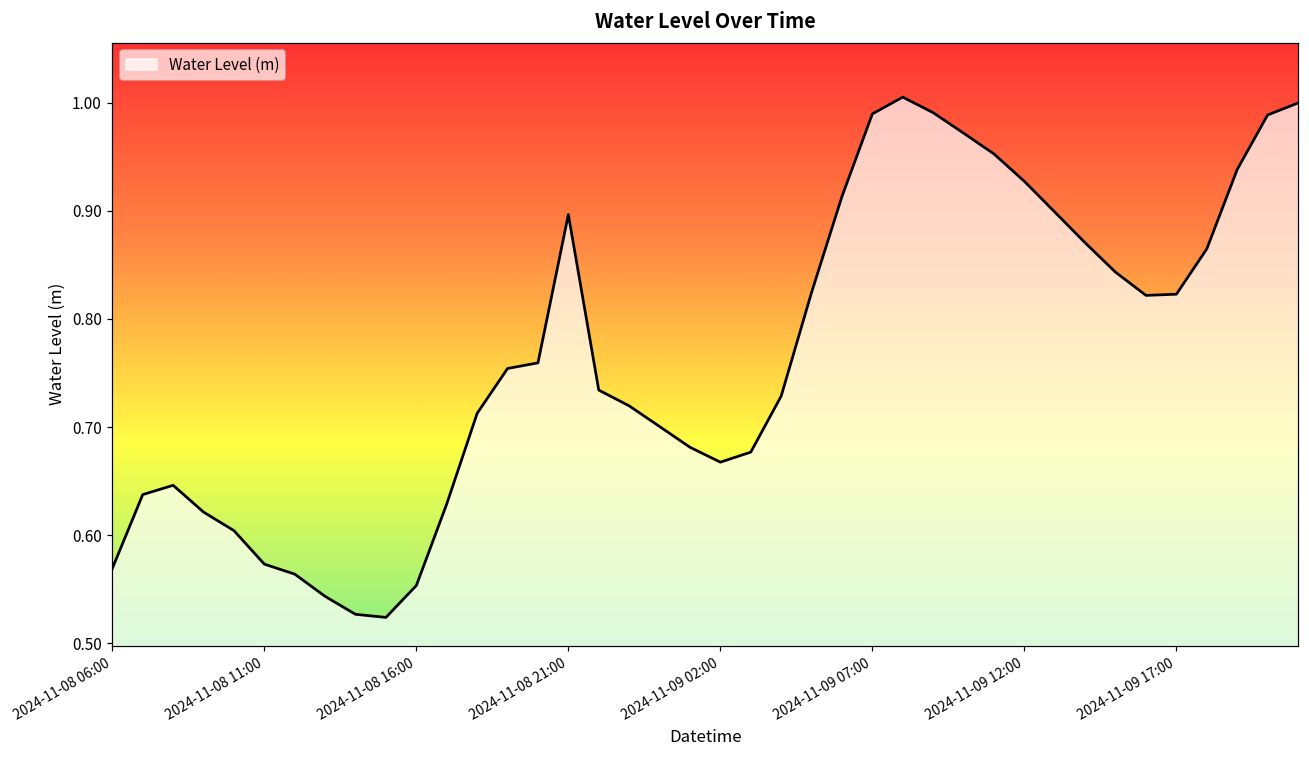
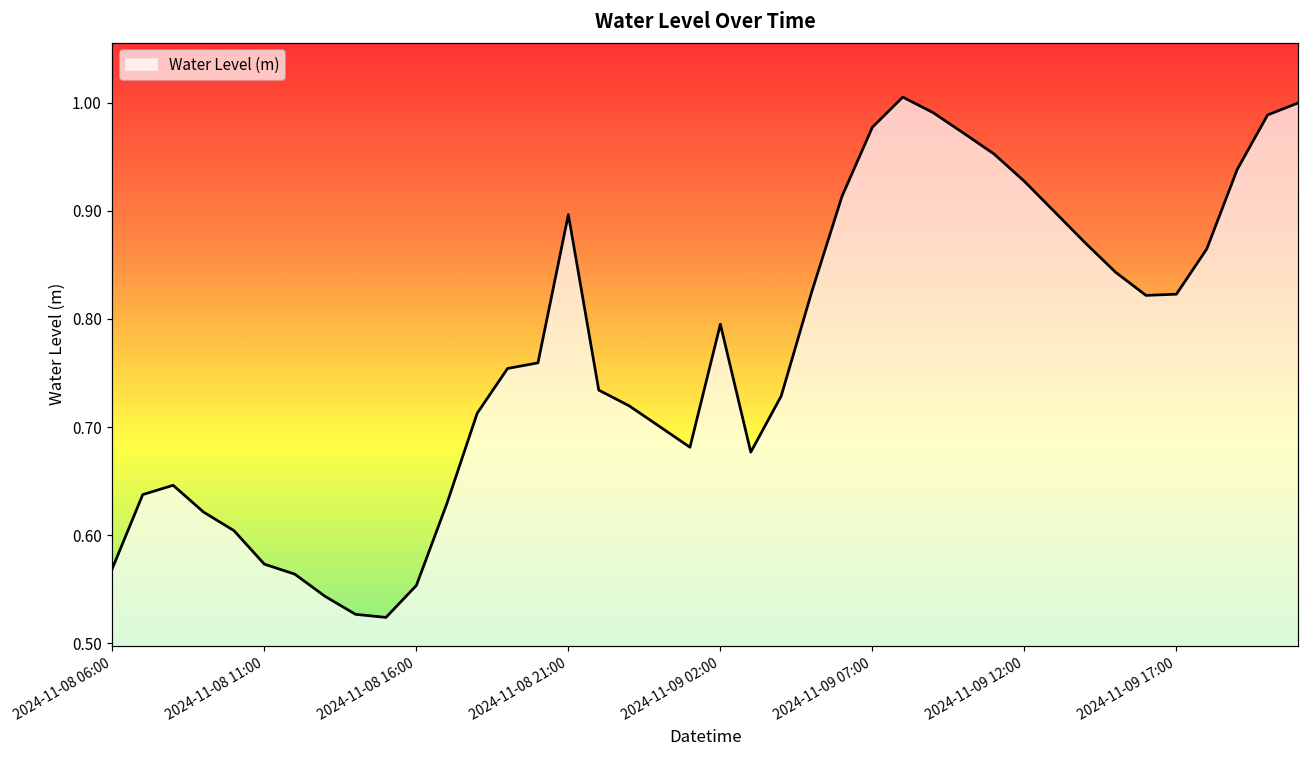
2024-11-09 02:00: 0.67 -> 0.80
2024-11-09 07:00: 0.99 -> 0.98
